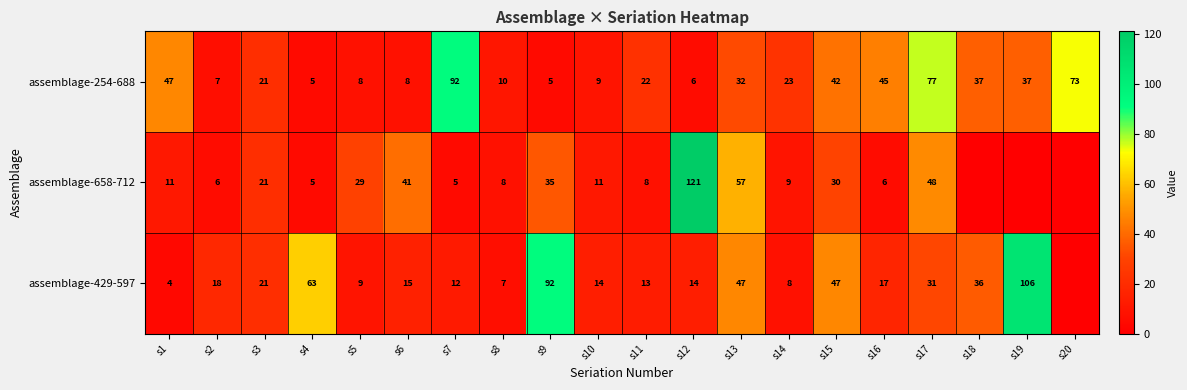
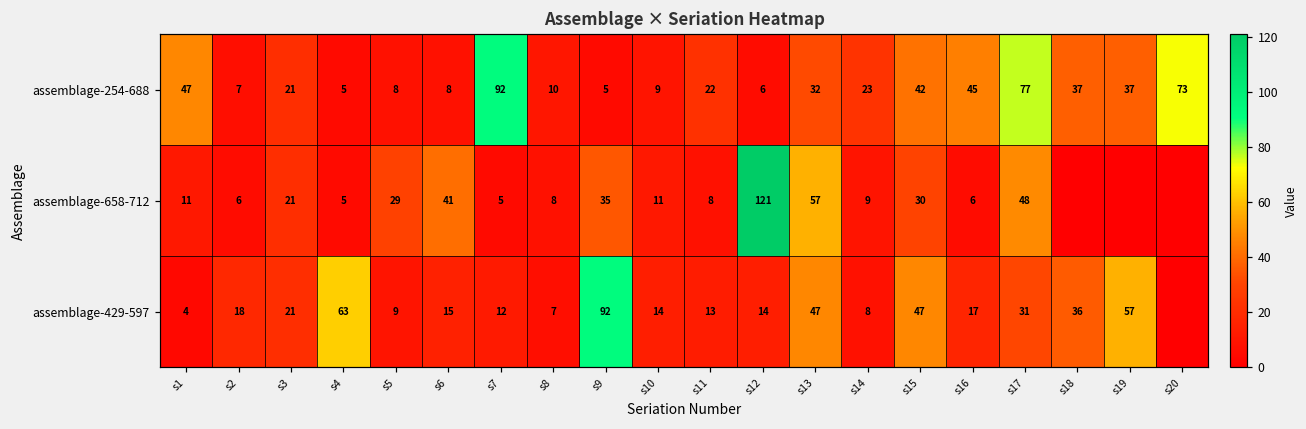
assemblage-429-597, s19: 106 -> 57
